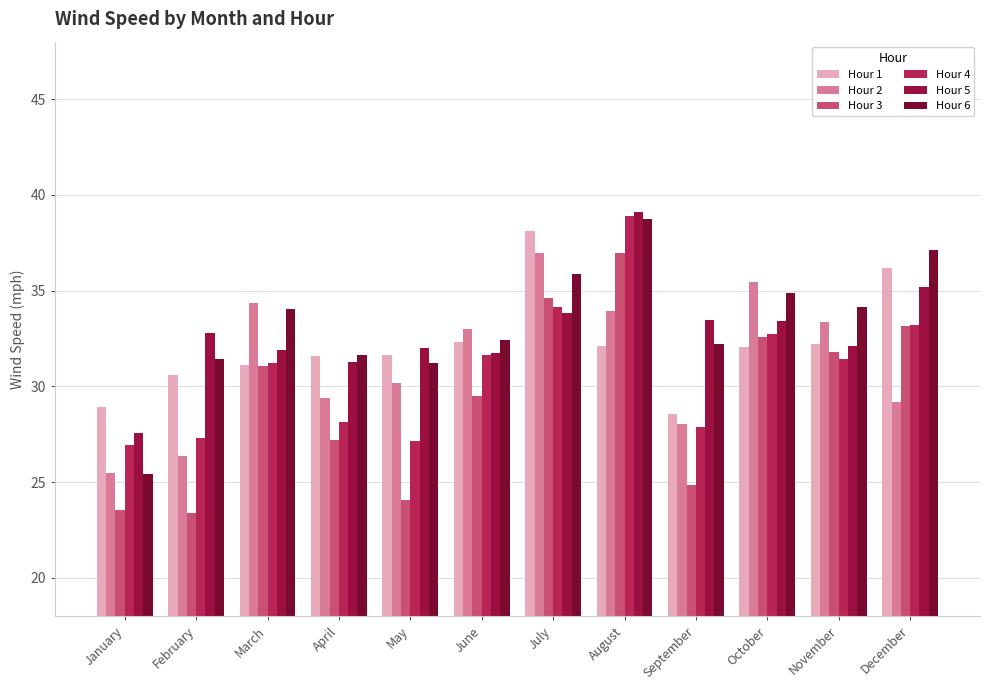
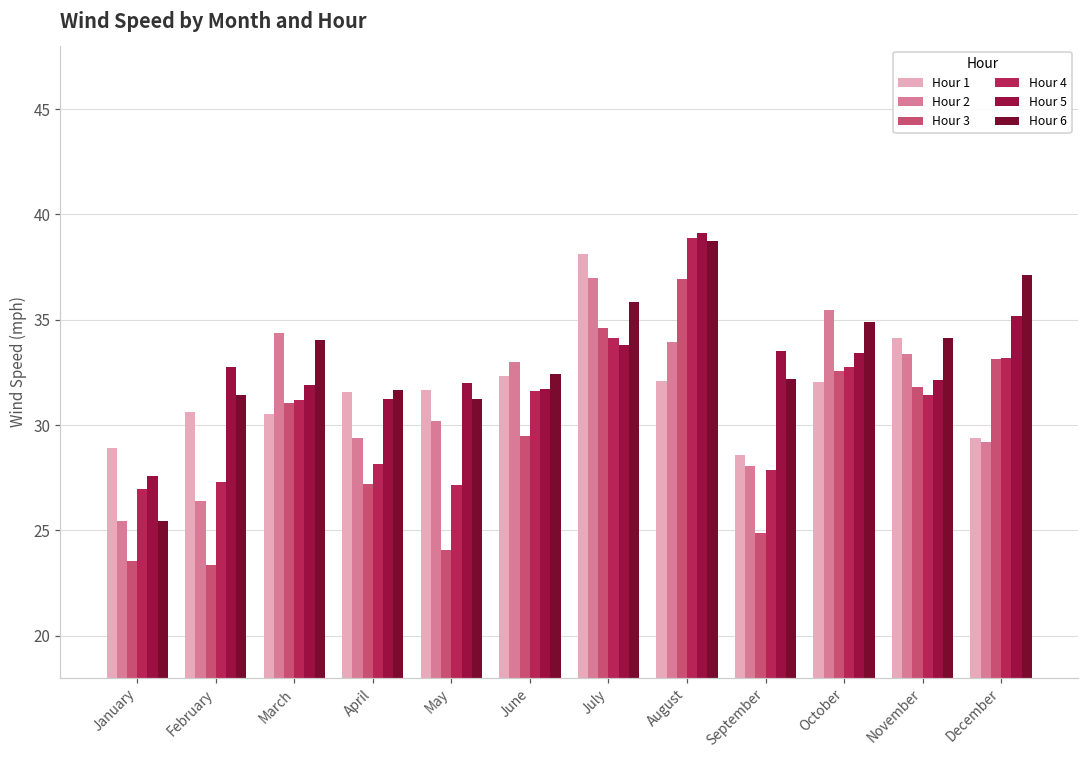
Hour 1, March: 31.1 -> 30.5
Hour 1, November: 32.2 -> 34.1
Hour 1, December: 36.2 -> 29.4
